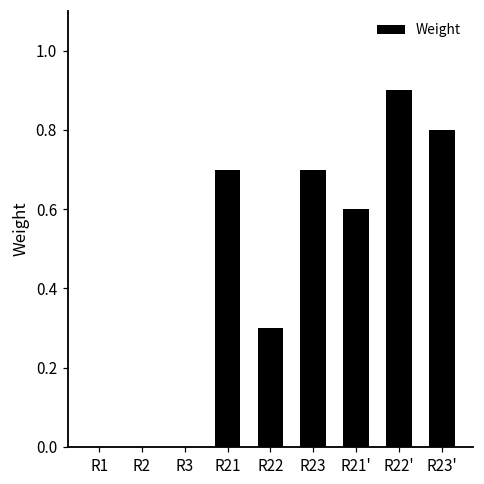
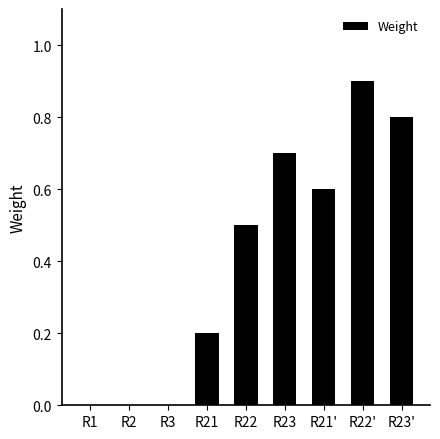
R21: 0.7 -> 0.2
R22: 0.3 -> 0.5
